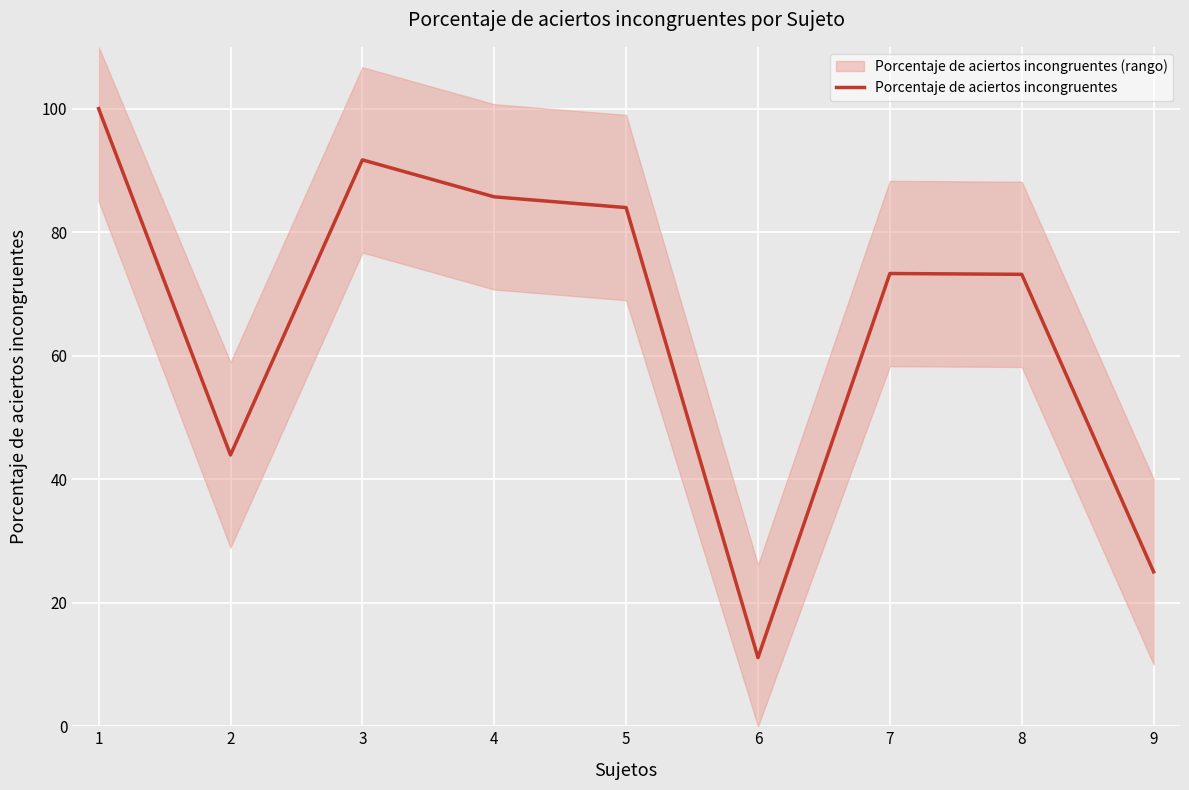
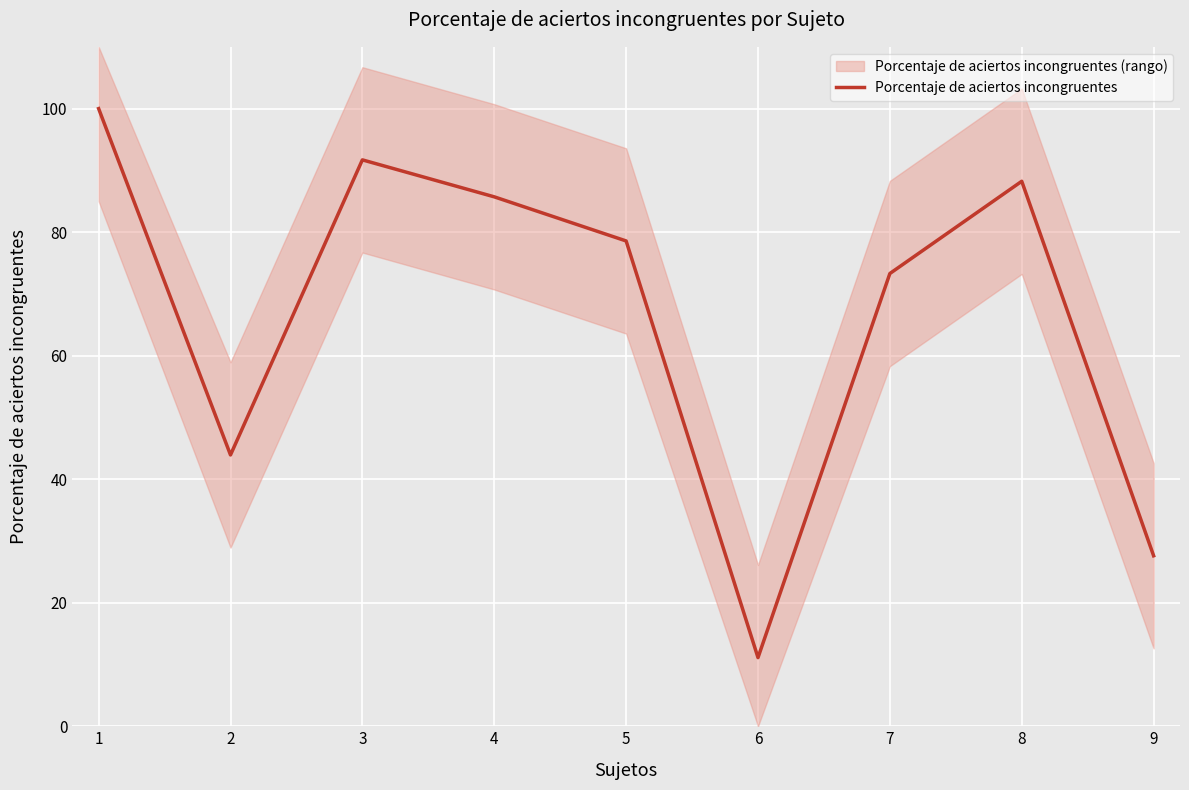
Porcentaje de aciertos incongruentes, 5: 84 -> 79
Porcentaje de aciertos incongruentes, 8: 73 -> 88
Porcentaje de aciertos incongruentes, 9: 25 -> 28
